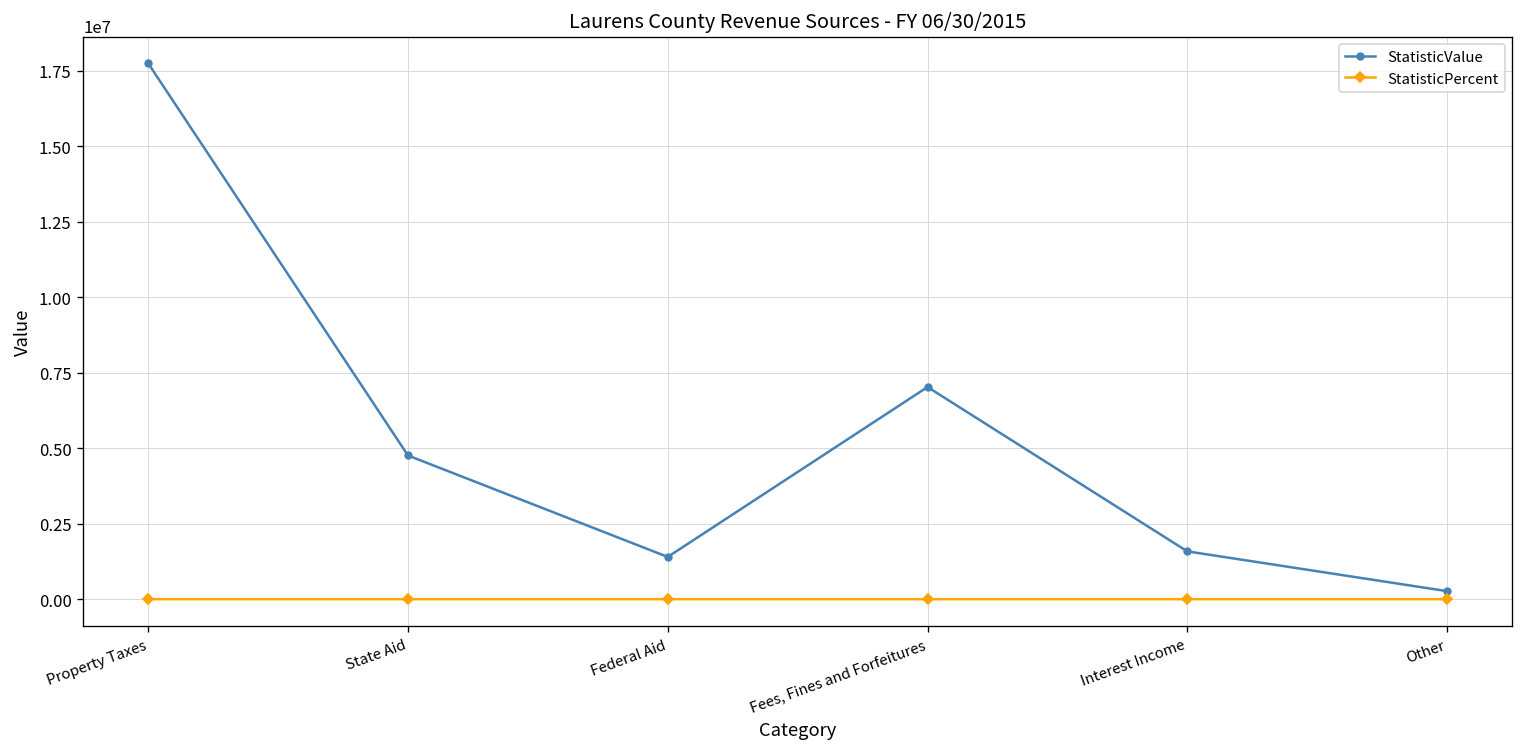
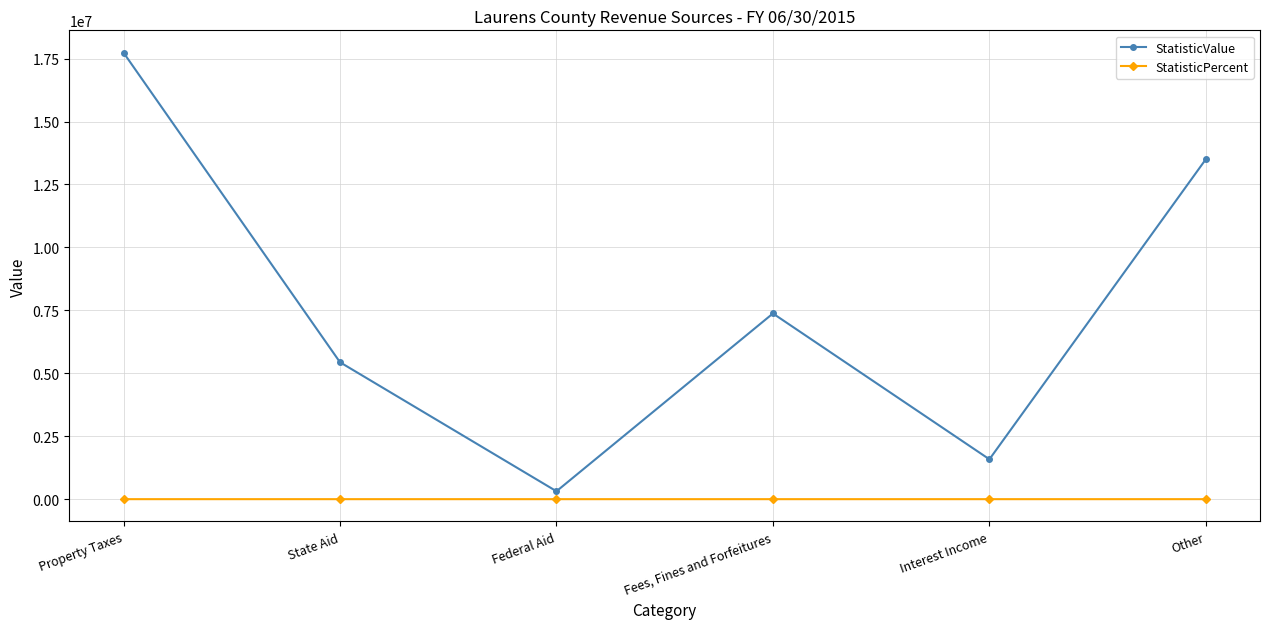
StatisticValue, State Aid: 4800000 -> 5400000
StatisticValue, Federal Aid: 1400000 -> 300000
StatisticValue, Fees, Fines and Forfeitures: 7000000 -> 7400000
StatisticValue, Other: 300000 -> 13500000
